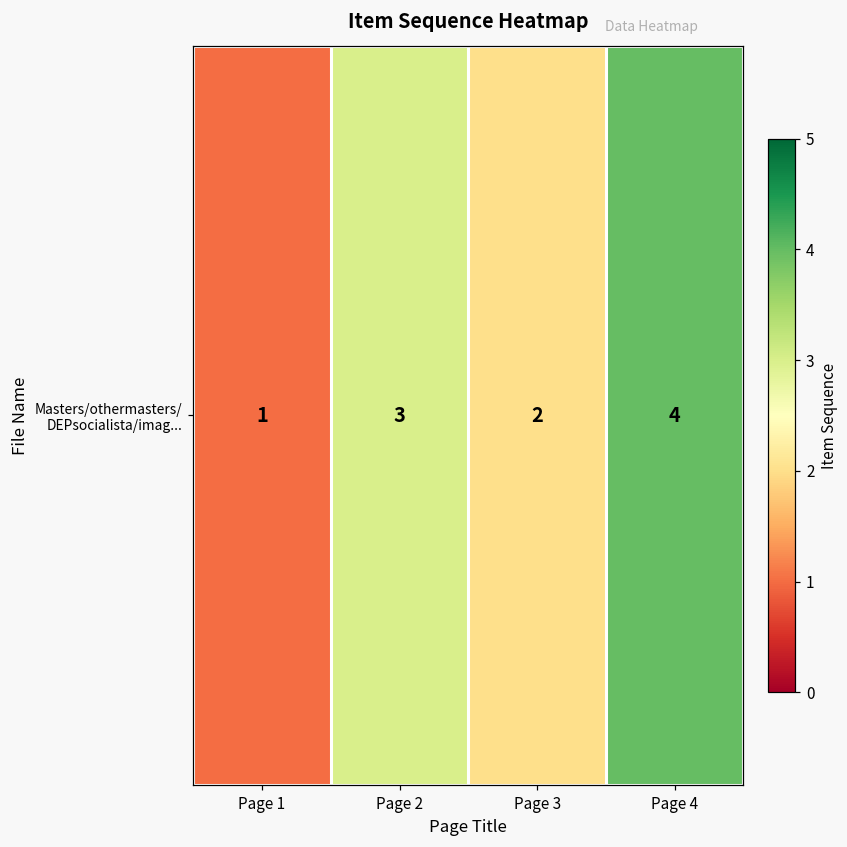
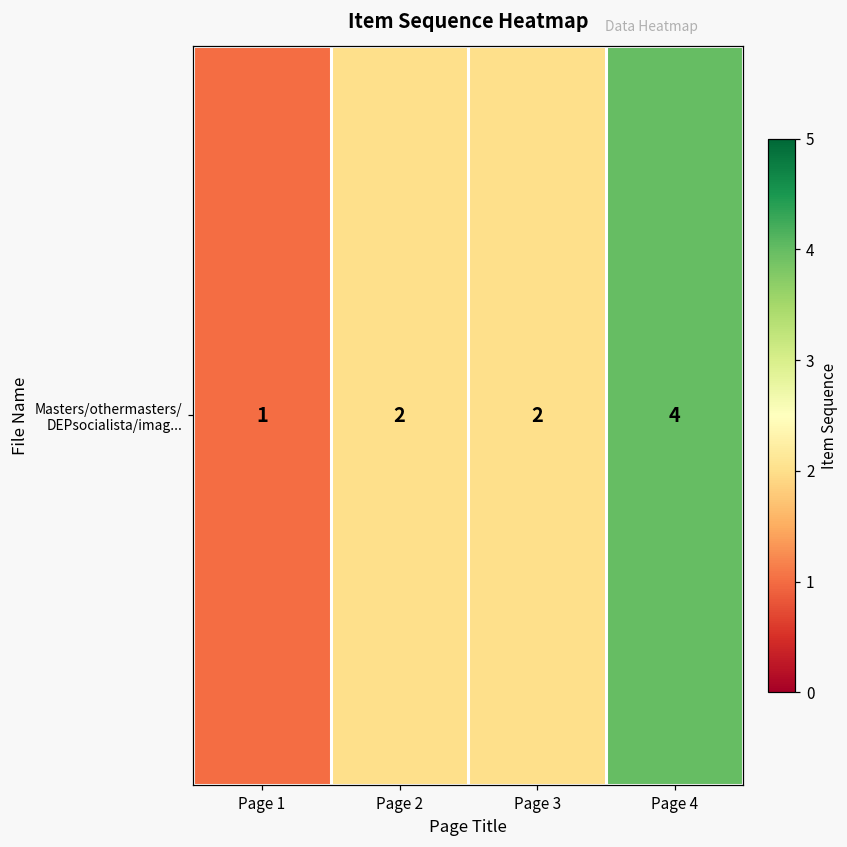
Masters/othermasters/ DEPsocialista/imag..., Page 2: 3 -> 2
